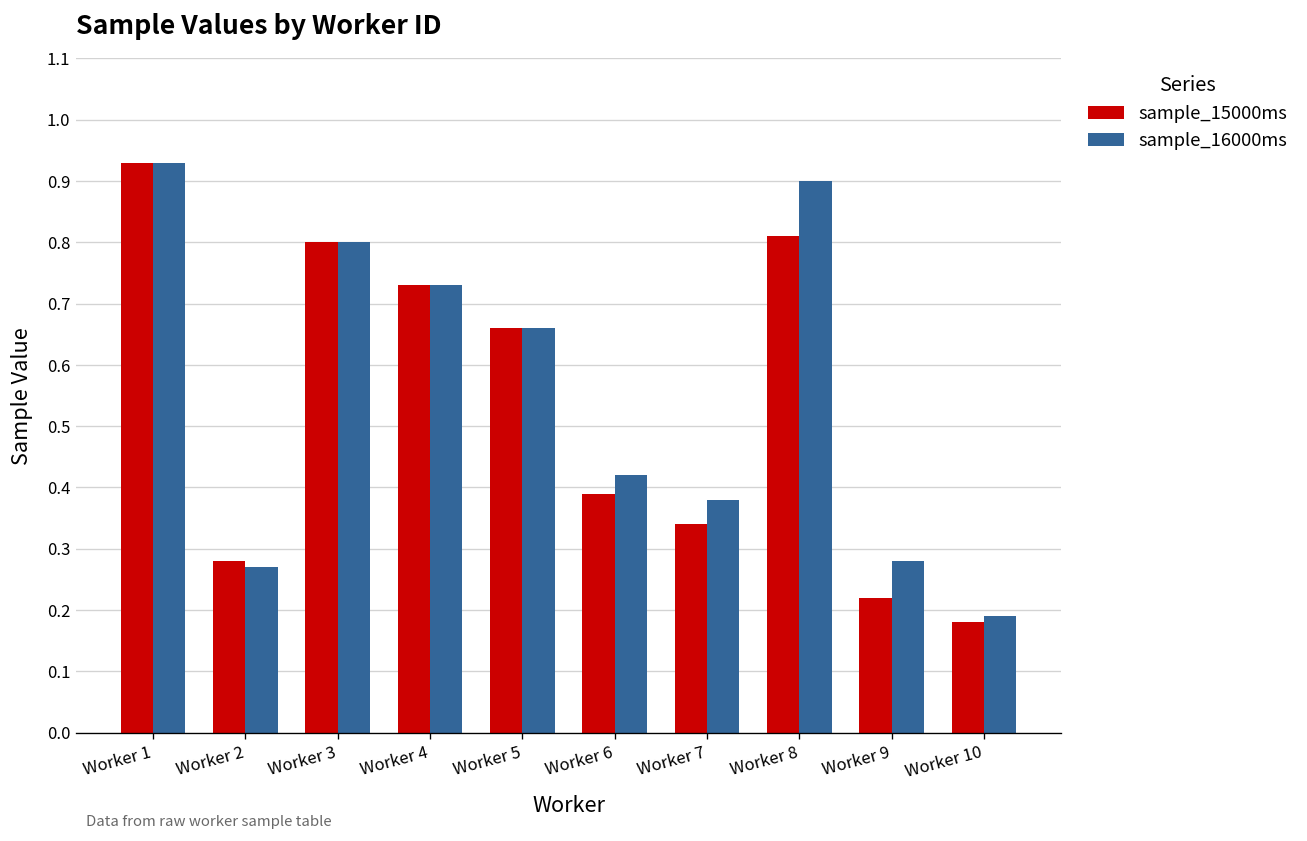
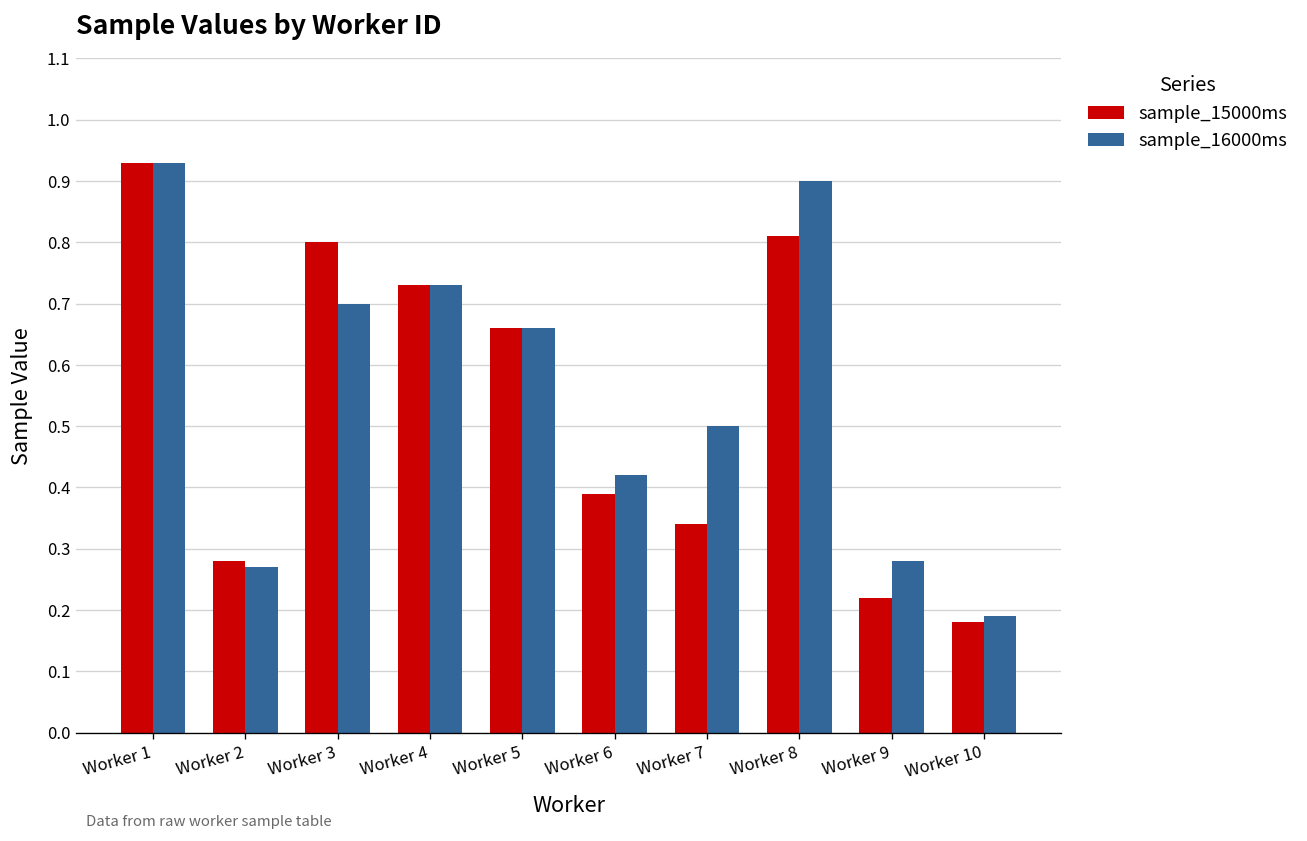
sample_16000ms, Worker 3: 0.8 -> 0.7
sample_16000ms, Worker 7: 0.38 -> 0.50
